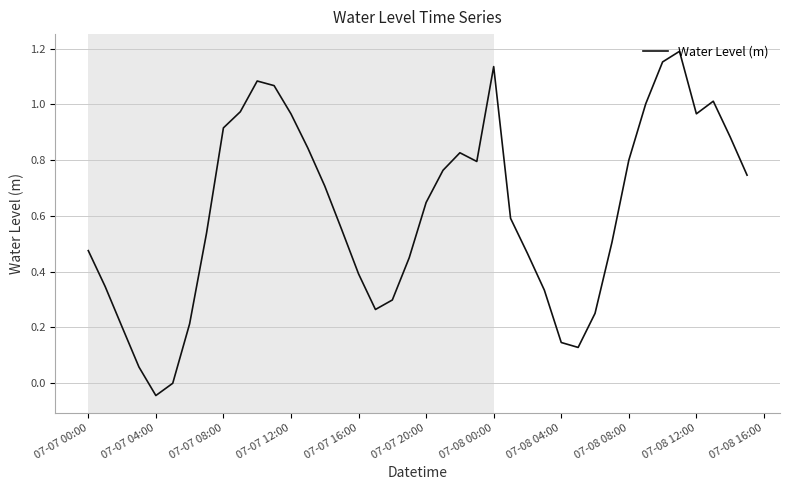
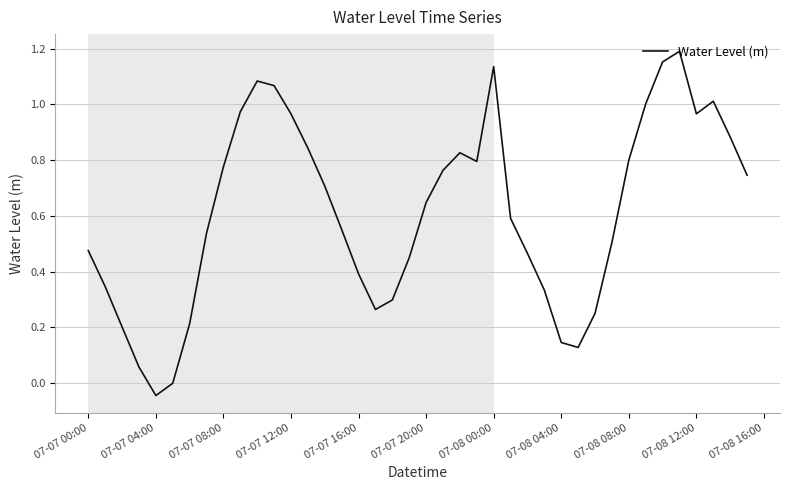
07-07 08:00: 0.92 -> 0.78
